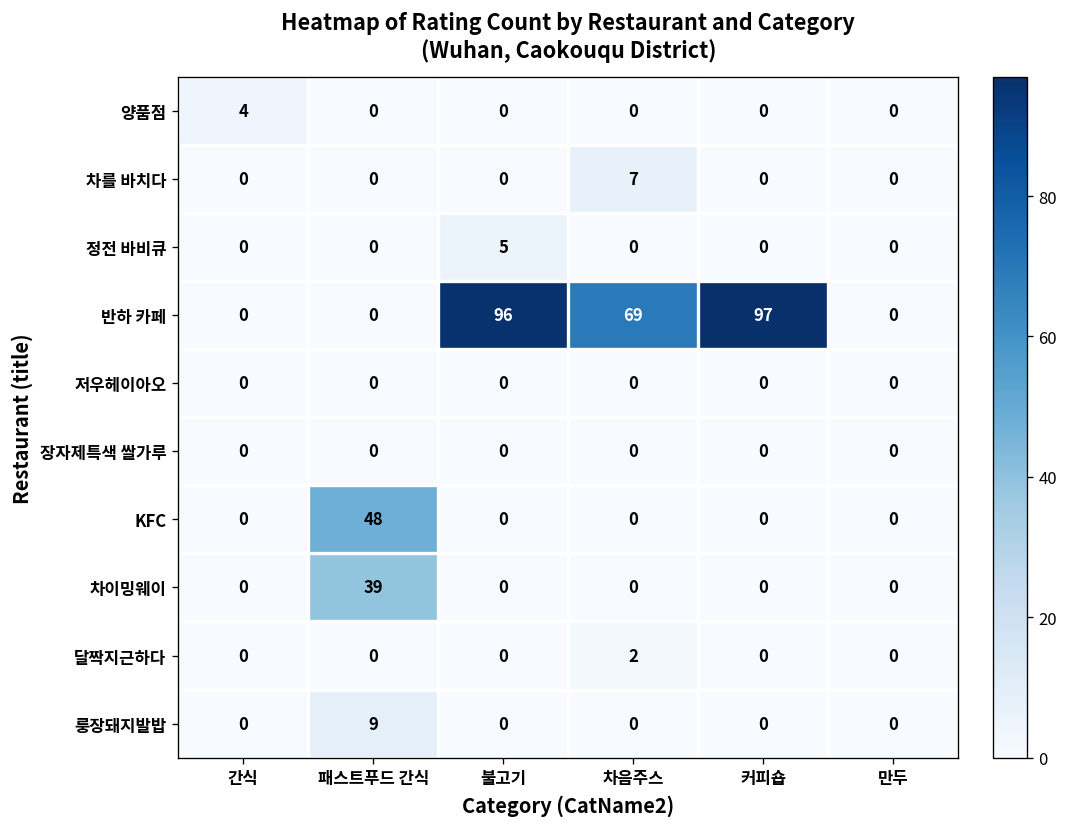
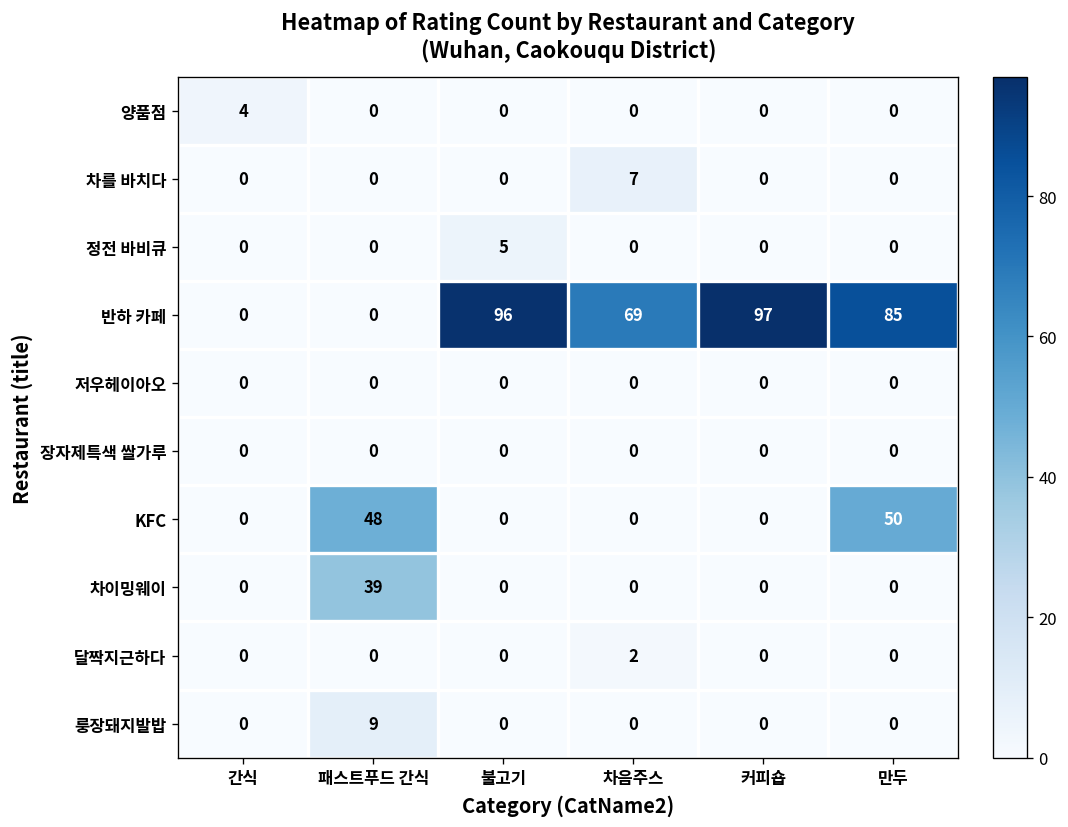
반하 카페, 만두: 0 -> 85
KFC, 만두: 0 -> 50
